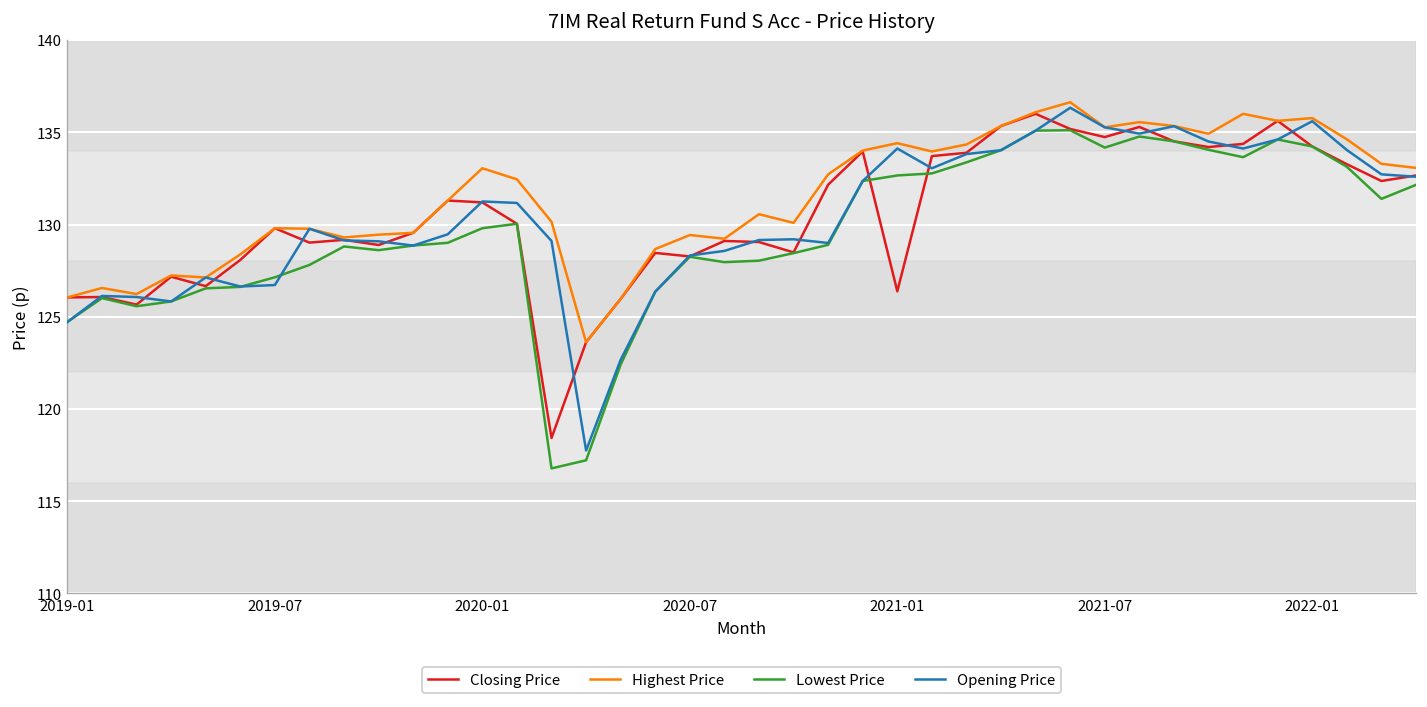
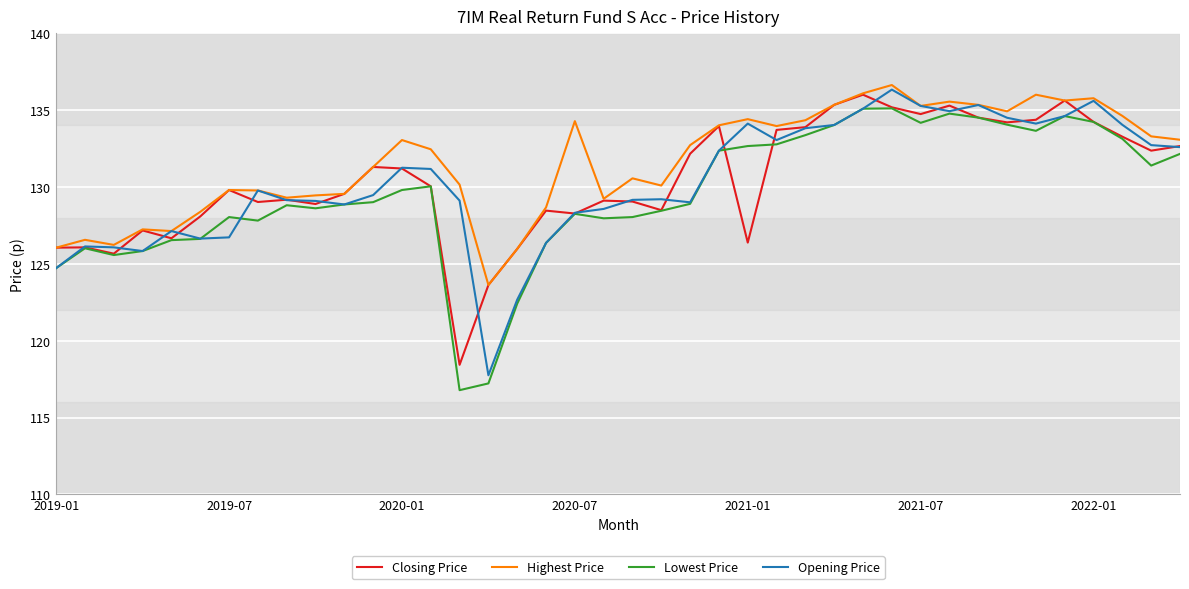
Lowest Price, 2019-07: 127.1 -> 128.0
Highest Price, 2020-07: 129.4 -> 134.3
